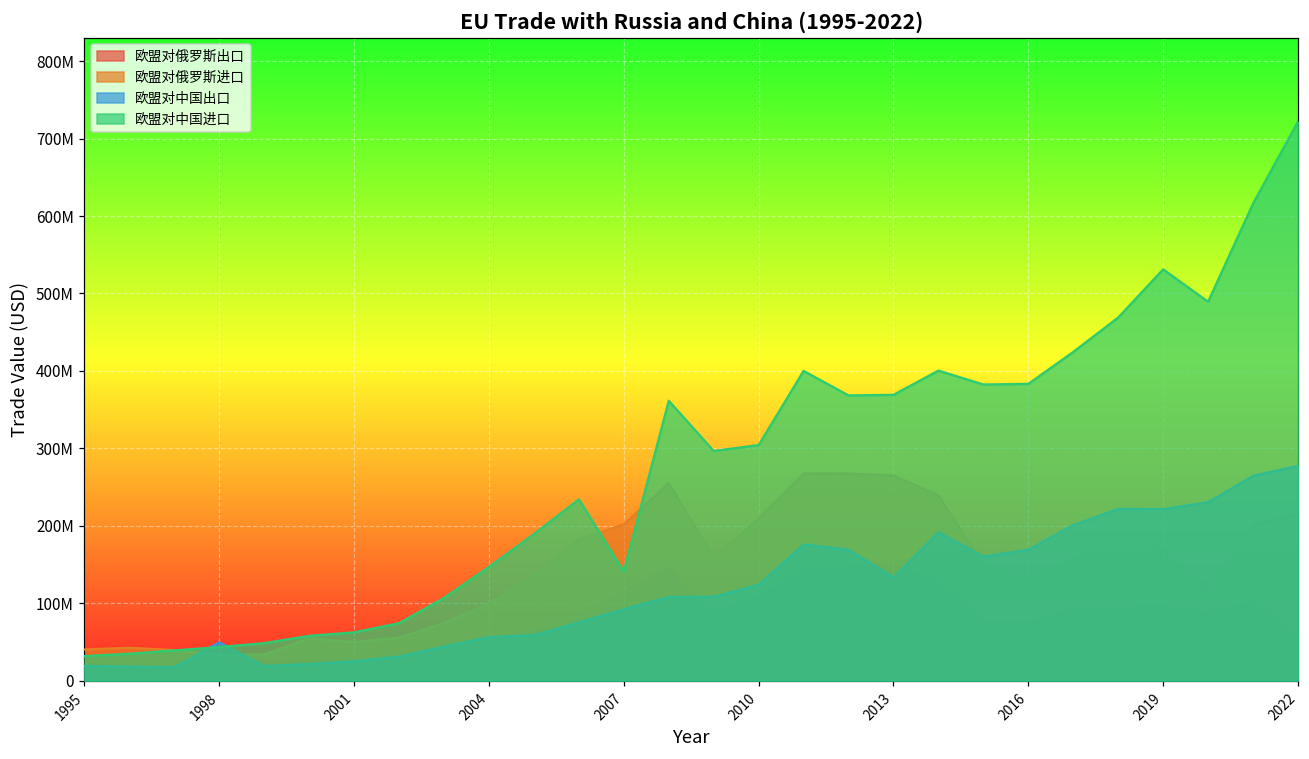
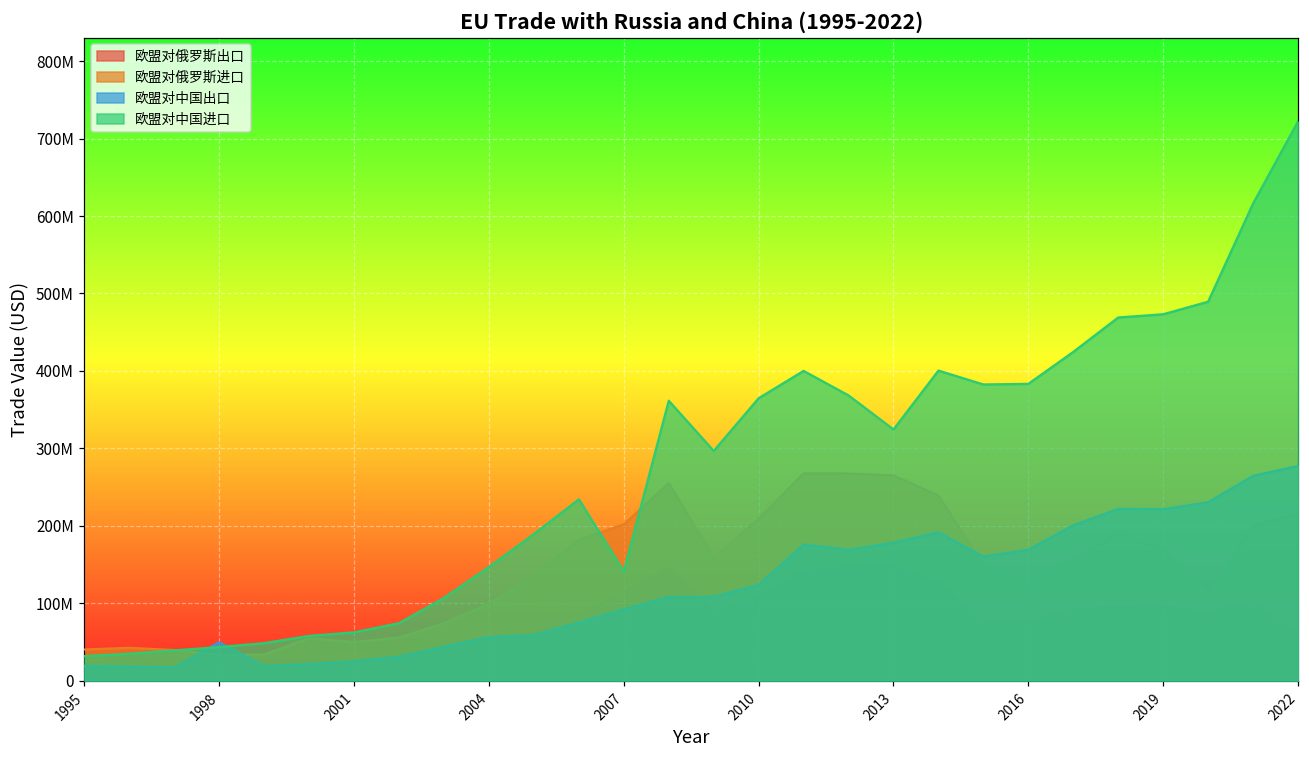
欧盟对中国进口, 2010: 300000000 -> 360000000
欧盟对中国出口, 2013: 130000000 -> 180000000
欧盟对中国进口, 2013: 370000000 -> 320000000
欧盟对中国进口, 2019: 530000000 -> 470000000
